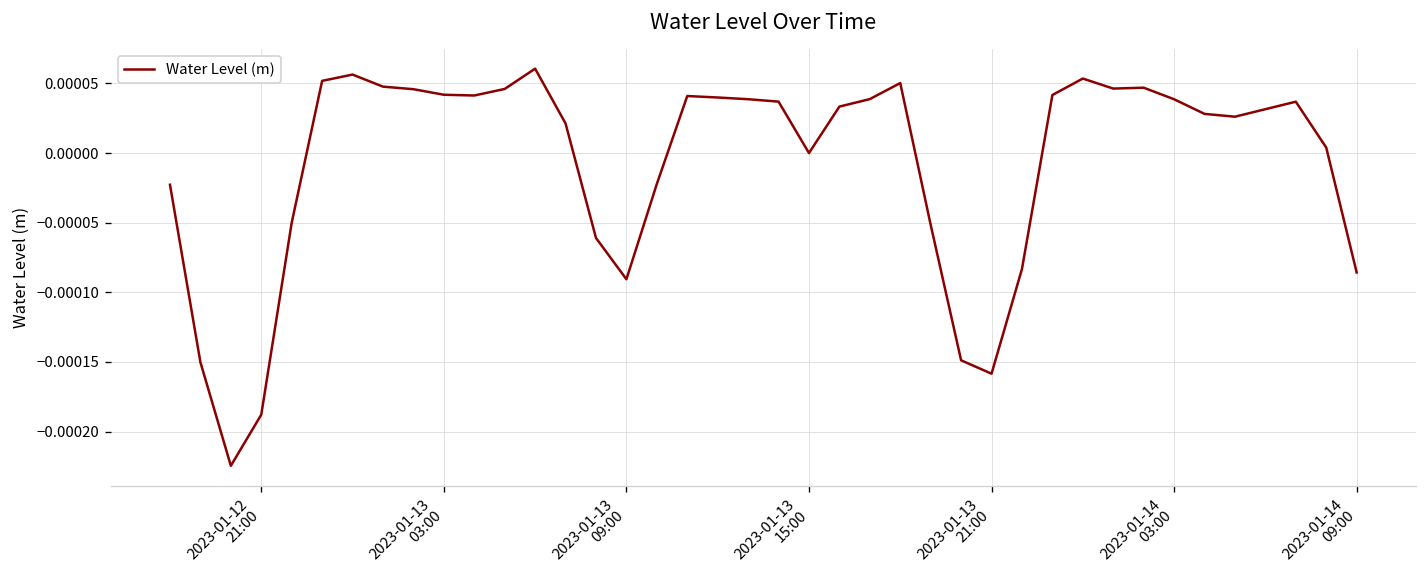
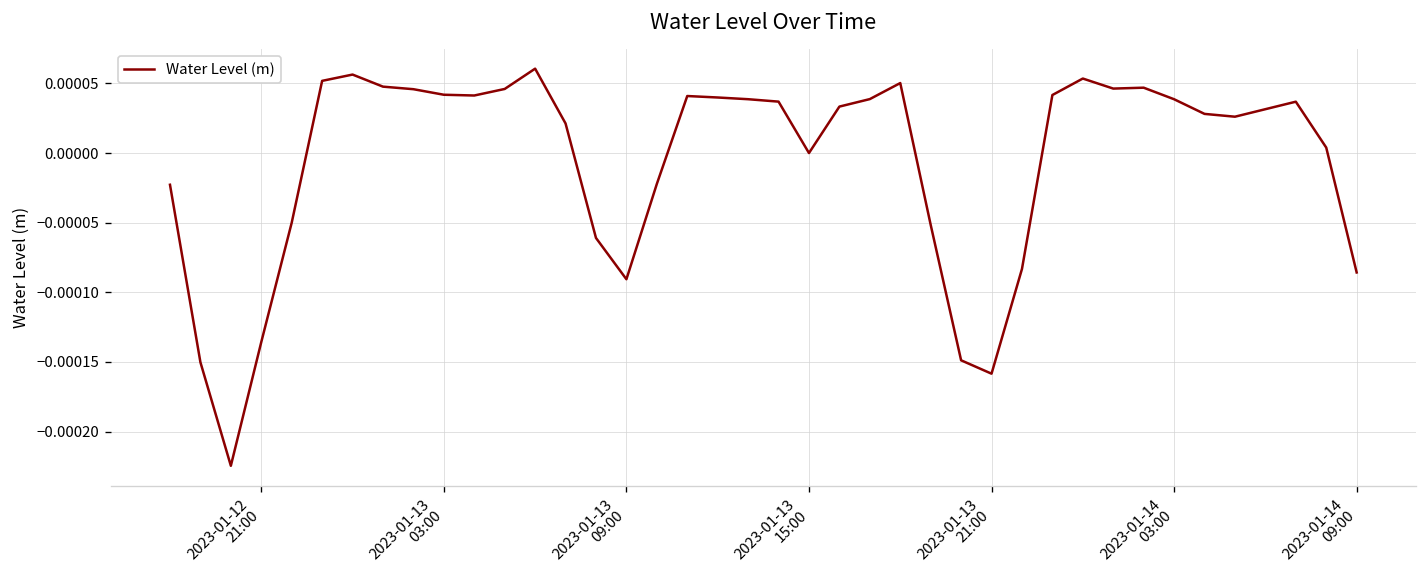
2023-01-12 21:00: -0.000188 -> -0.000136
